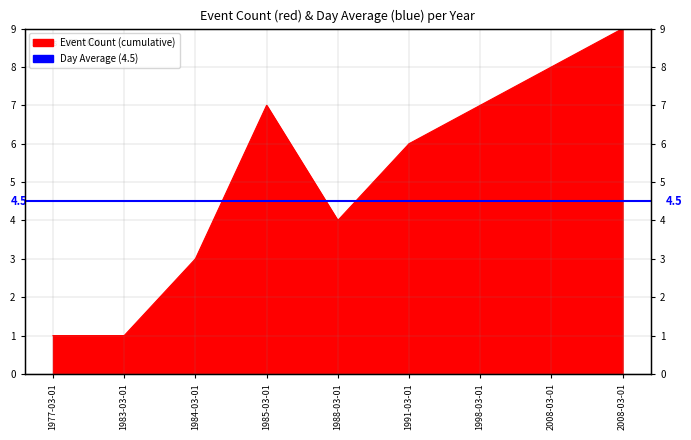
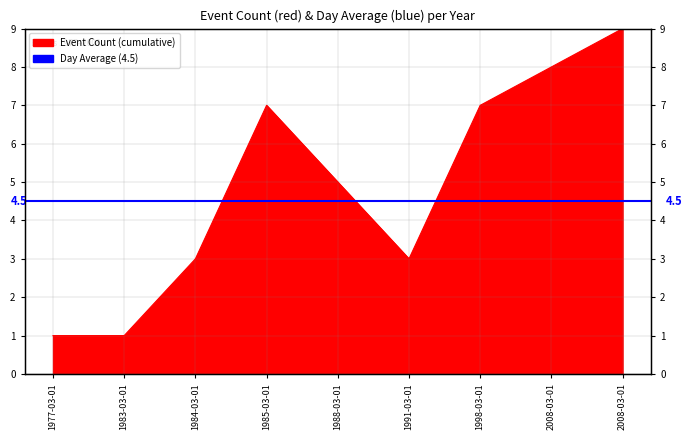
1988-03-01: 4 -> 5
1991-03-01: 6 -> 3
